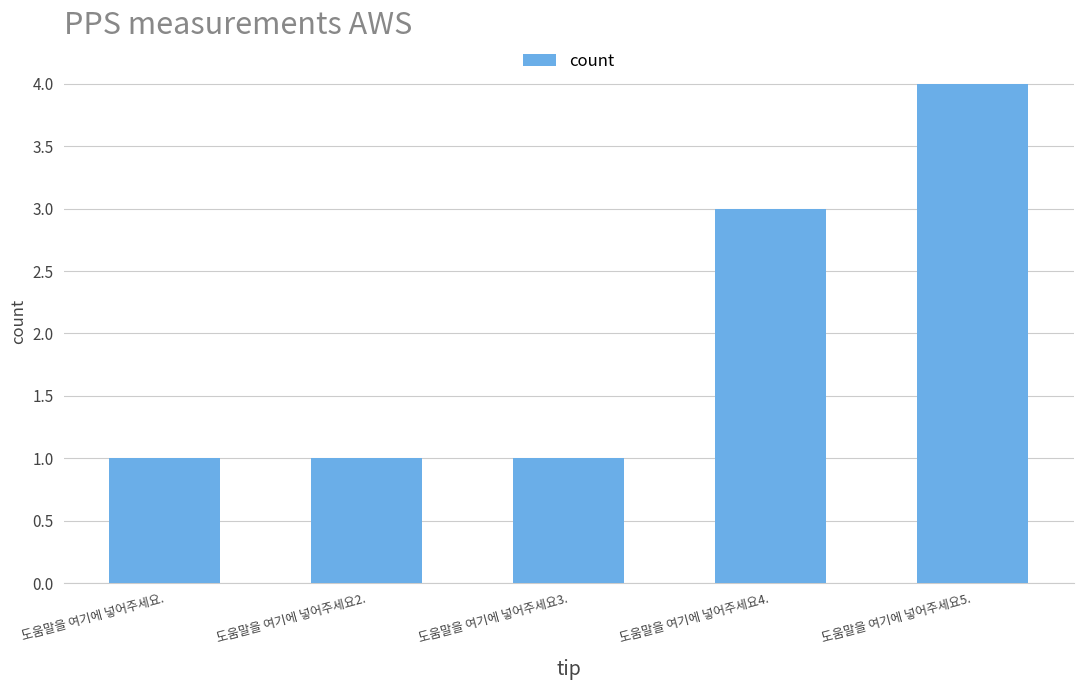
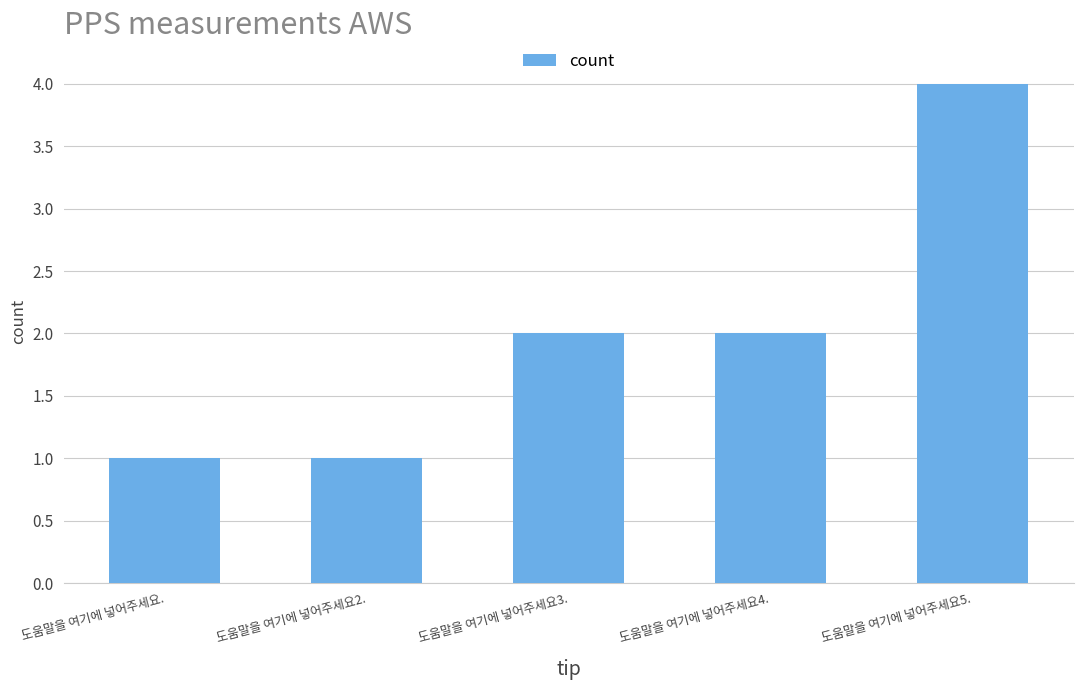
도움말을 여기에 넣어주세요3.: 1 -> 2
도움말을 여기에 넣어주세요4.: 3 -> 2
